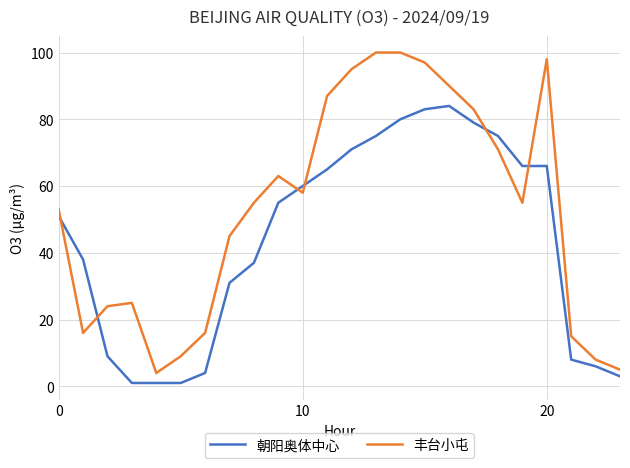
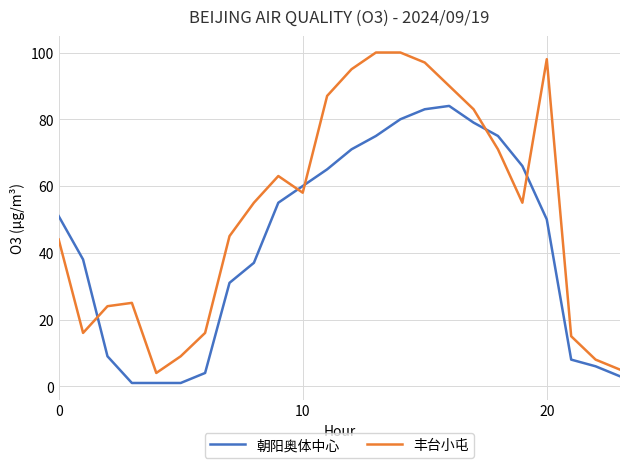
丰台小屯, 0: 53 -> 44
朝阳奥体中心, 20: 66 -> 50
